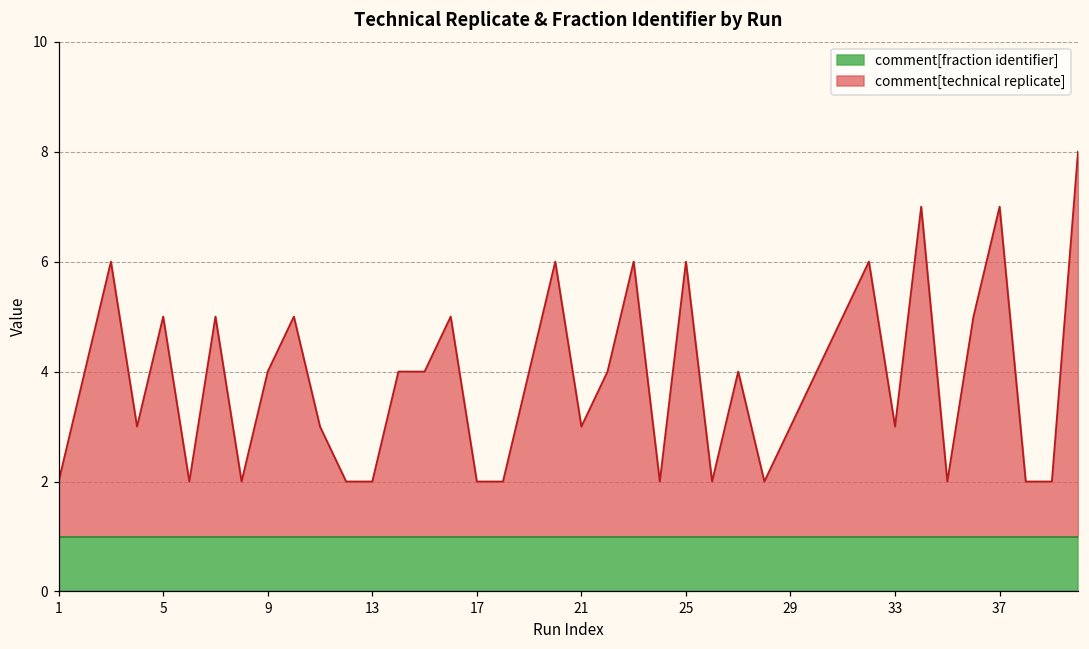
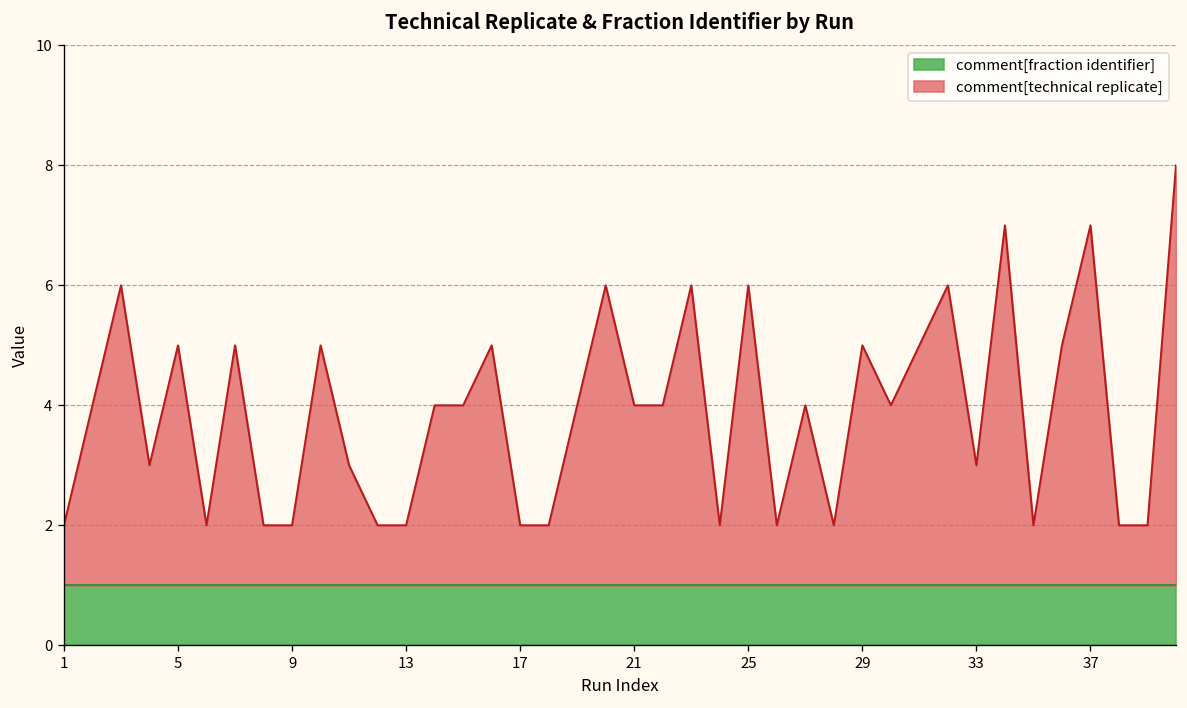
comment[technical replicate], 9: 4.0 -> 2.0
comment[technical replicate], 21: 3.0 -> 4.0
comment[technical replicate], 29: 3.0 -> 5.0
